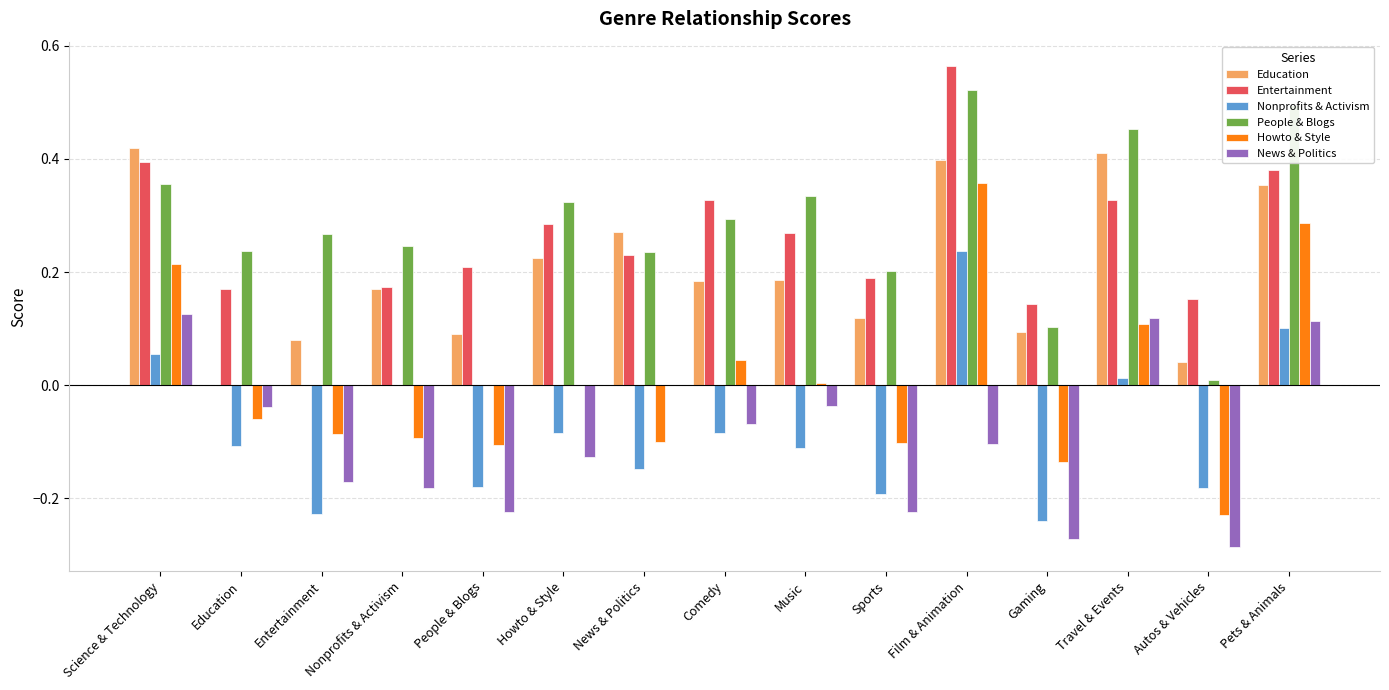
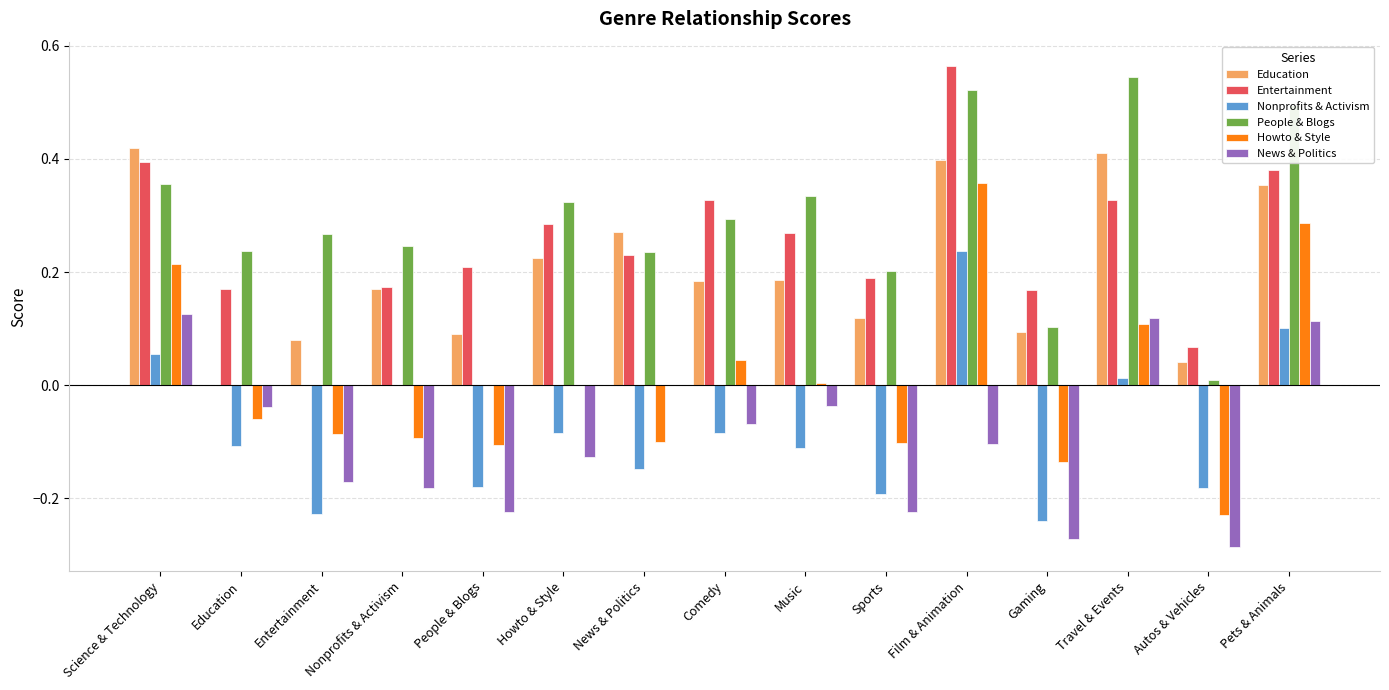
Entertainment, Gaming: 0.14 -> 0.17
People & Blogs, Travel & Events: 0.45 -> 0.55
Entertainment, Autos & Vehicles: 0.15 -> 0.07
